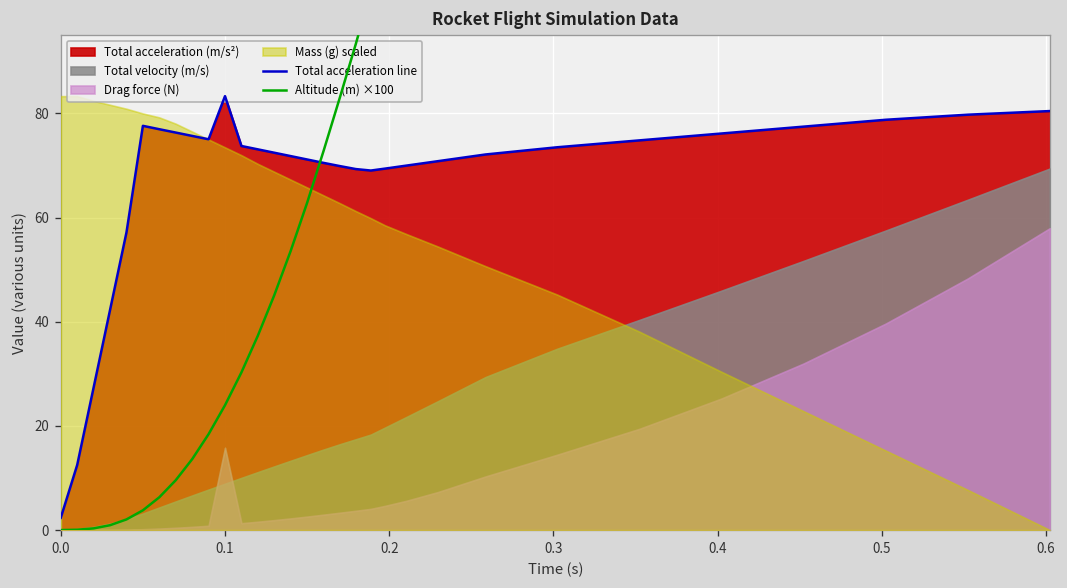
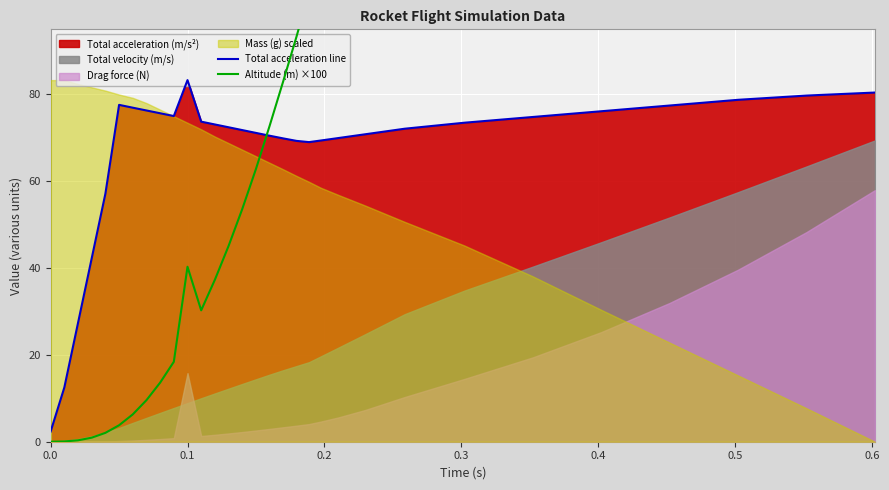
Altitude (m) ×100, 0.1: 24 -> 40
